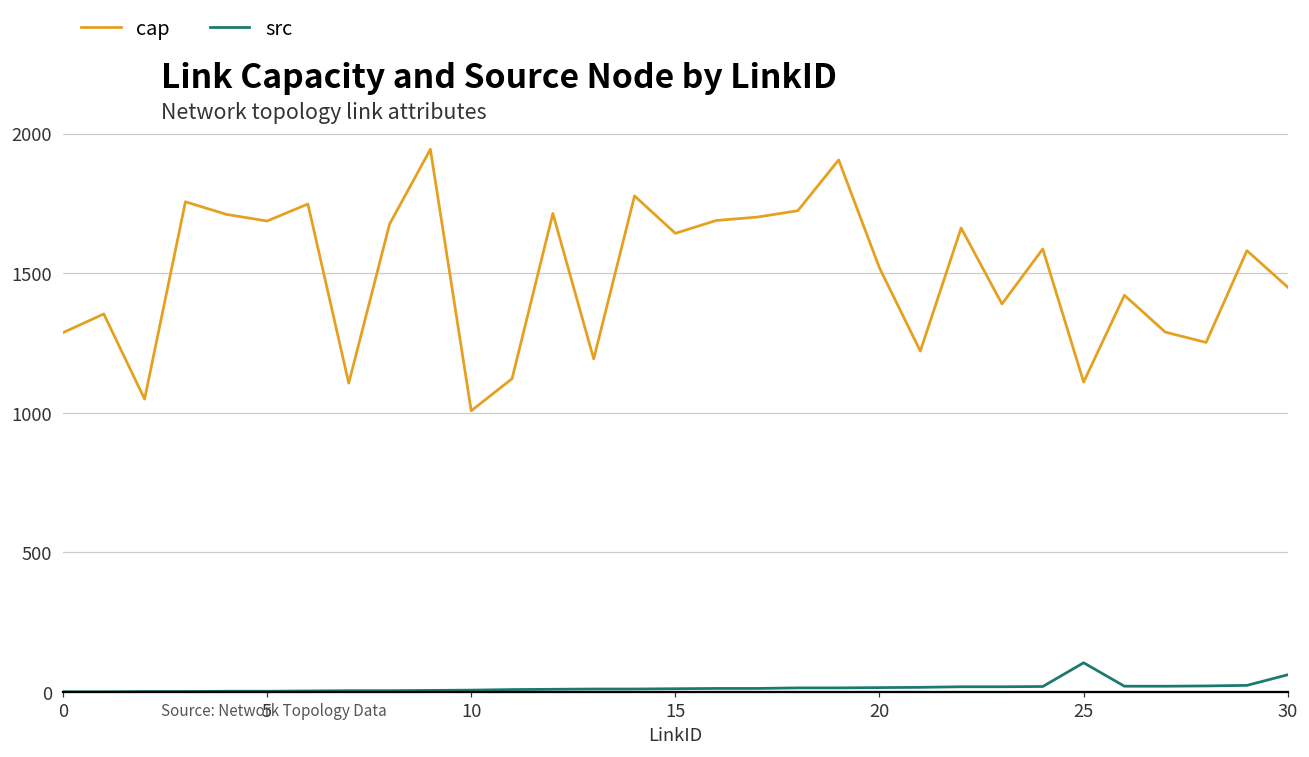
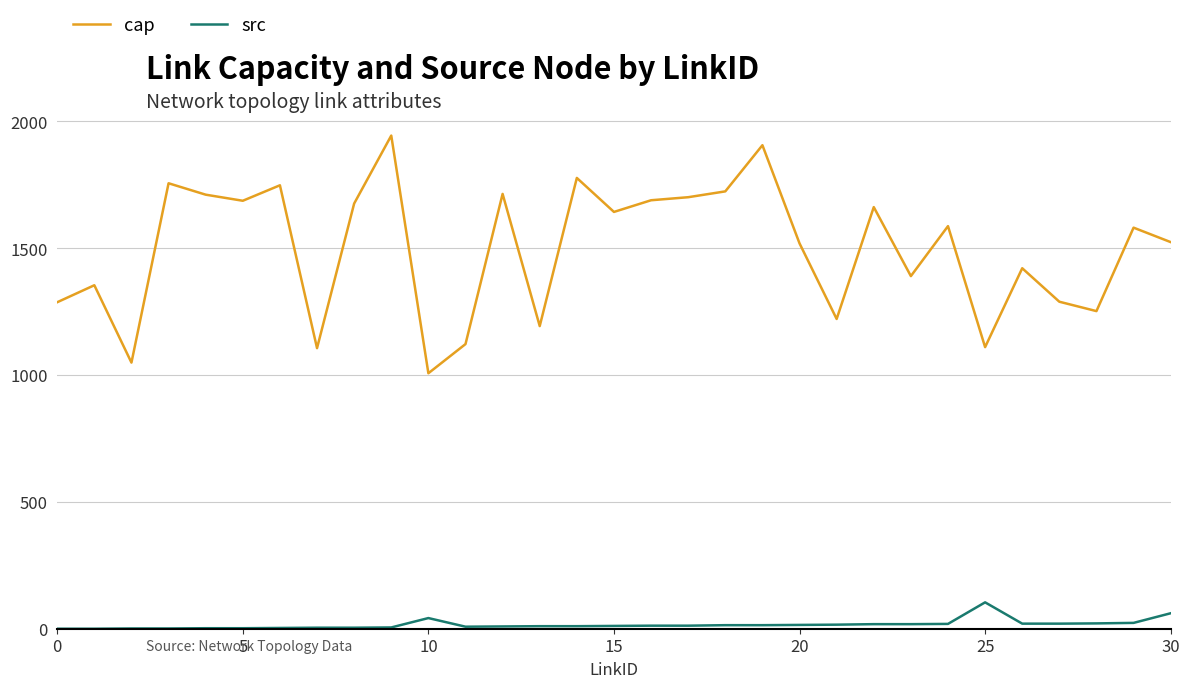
src, 10: 10 -> 40
cap, 30: 1450 -> 1520
